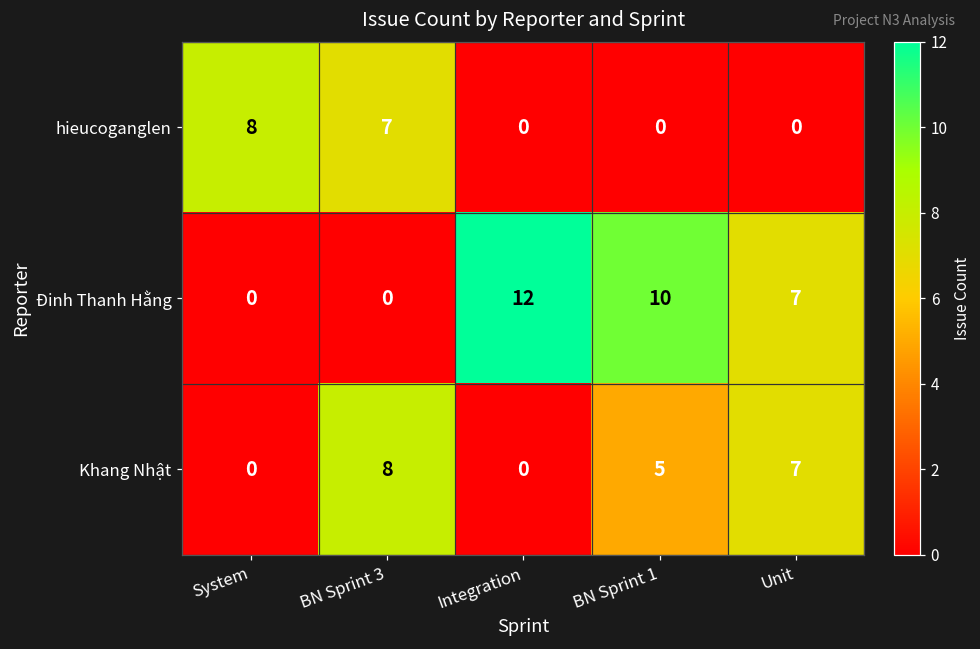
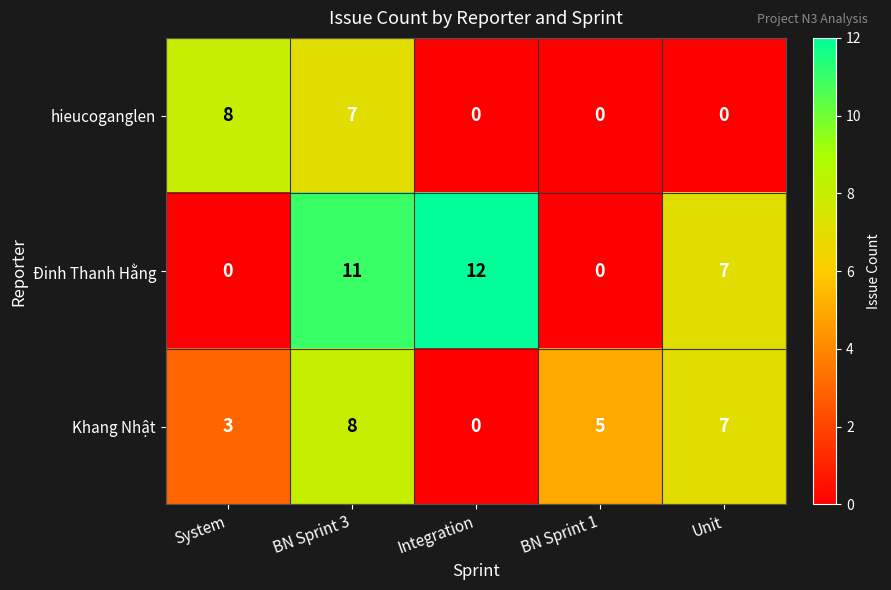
Đinh Thanh Hằng, BN Sprint 3: 0 -> 11
Đinh Thanh Hằng, BN Sprint 1: 10 -> 0
Khang Nhật, System: 0 -> 3
